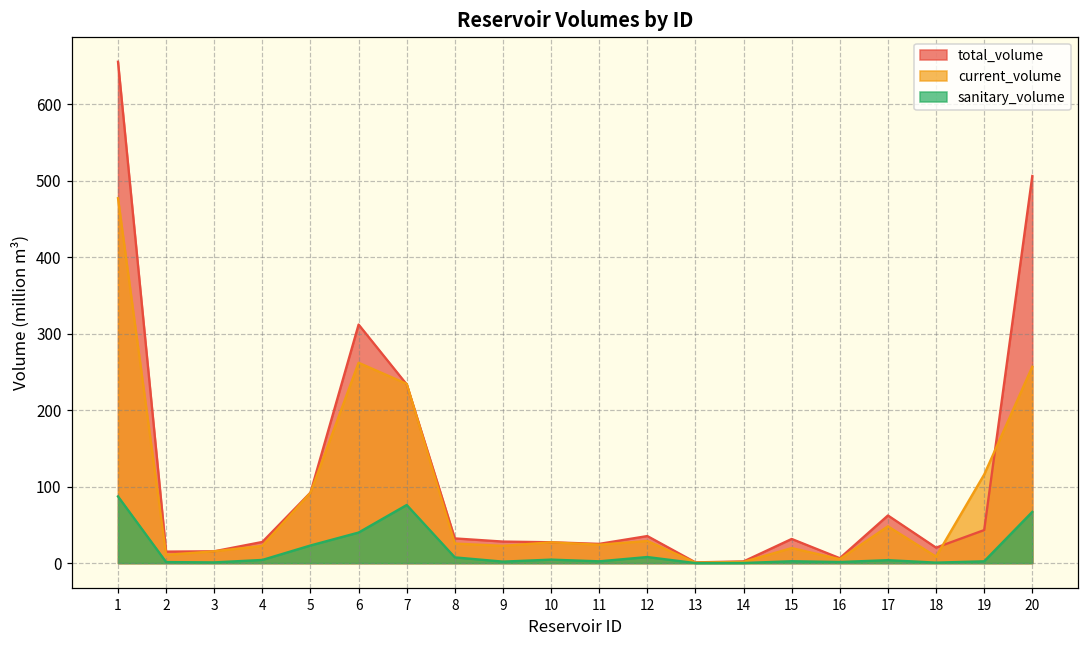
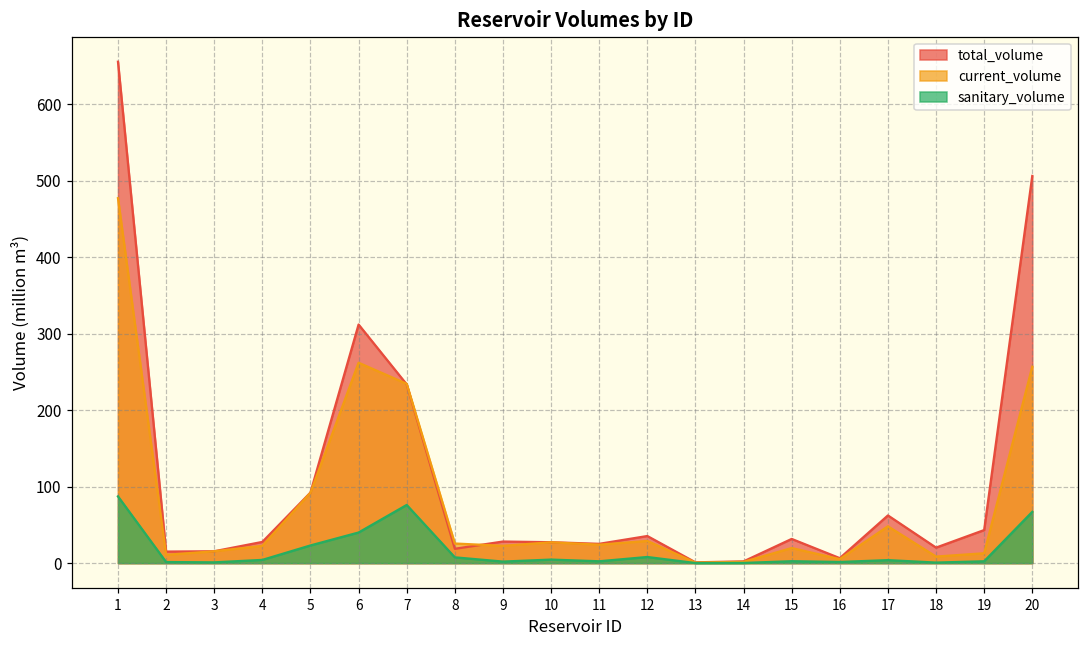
total_volume, 8: 30 -> 20
current_volume, 19: 120 -> 10
